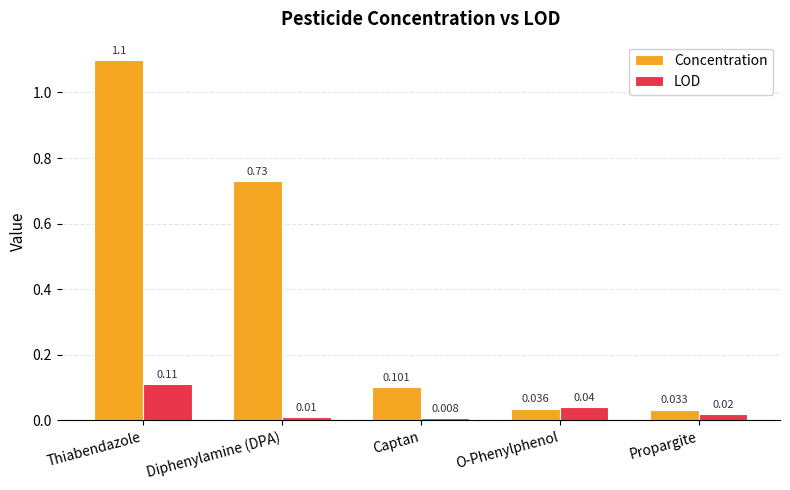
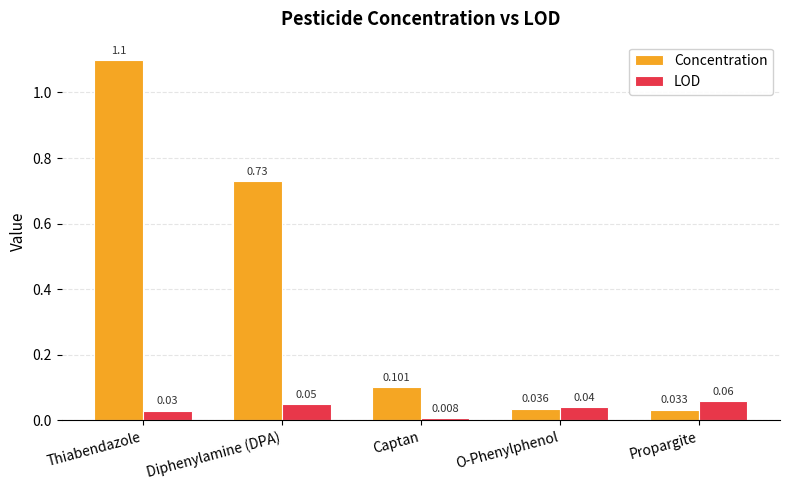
LOD, Thiabendazole: 0.11 -> 0.03
LOD, Diphenylamine (DPA): 0.01 -> 0.05
LOD, Propargite: 0.02 -> 0.06
